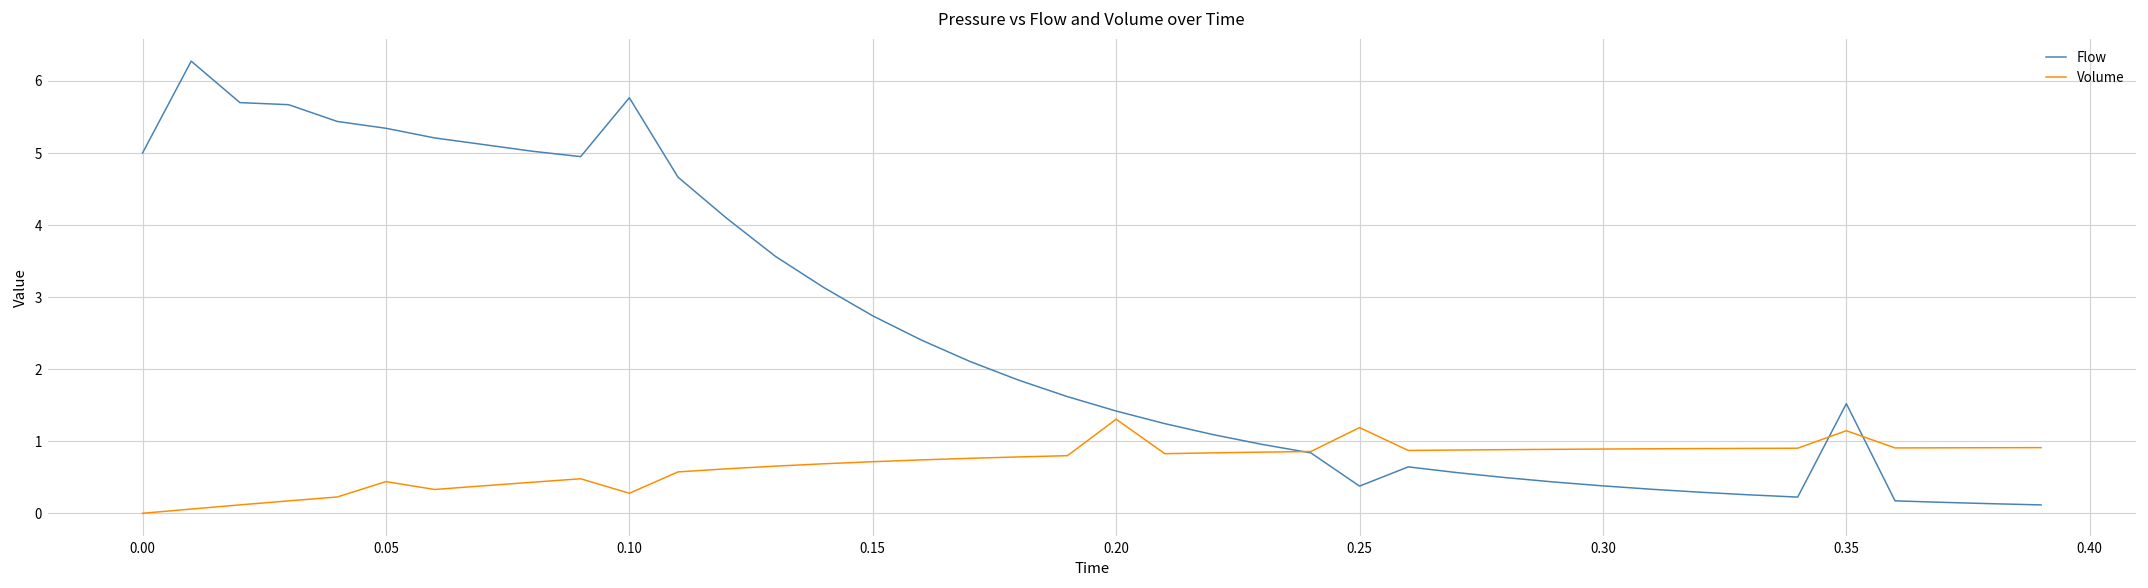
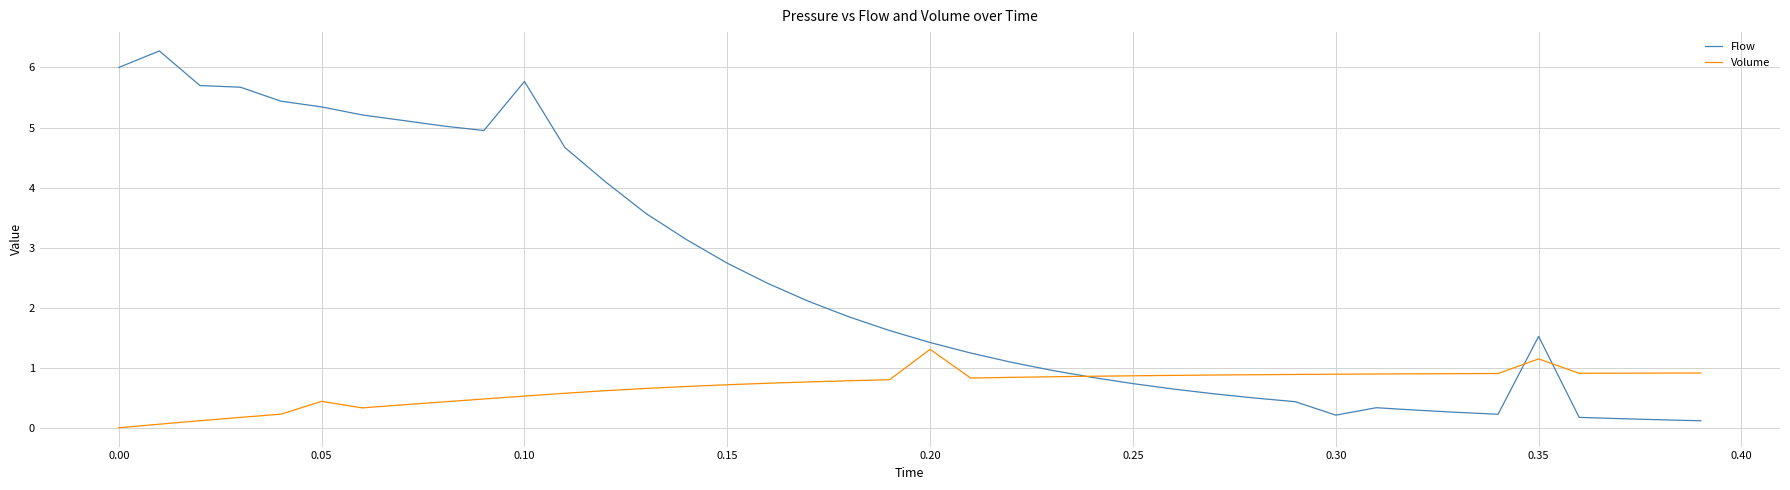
Flow, 0.00: 5 -> 6
Volume, 0.10: 0.3 -> 0.5
Flow, 0.25: 0.4 -> 0.7
Volume, 0.25: 1.2 -> 0.9
Flow, 0.30: 0.4 -> 0.2
